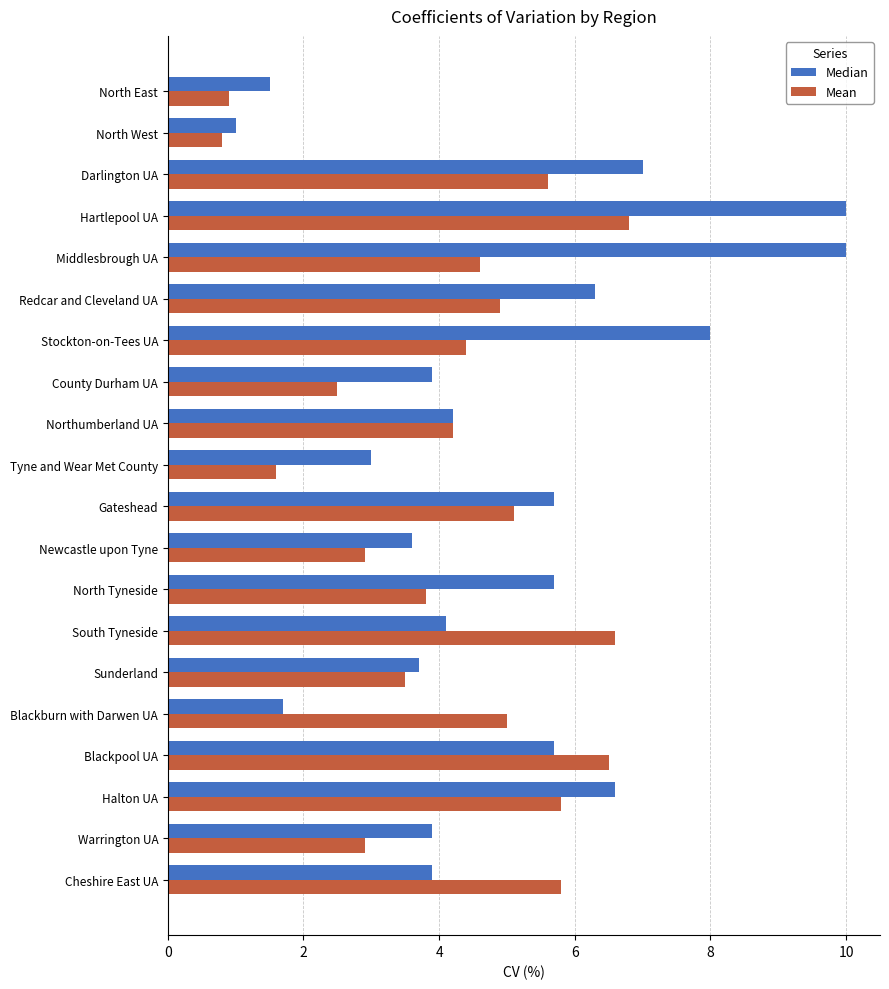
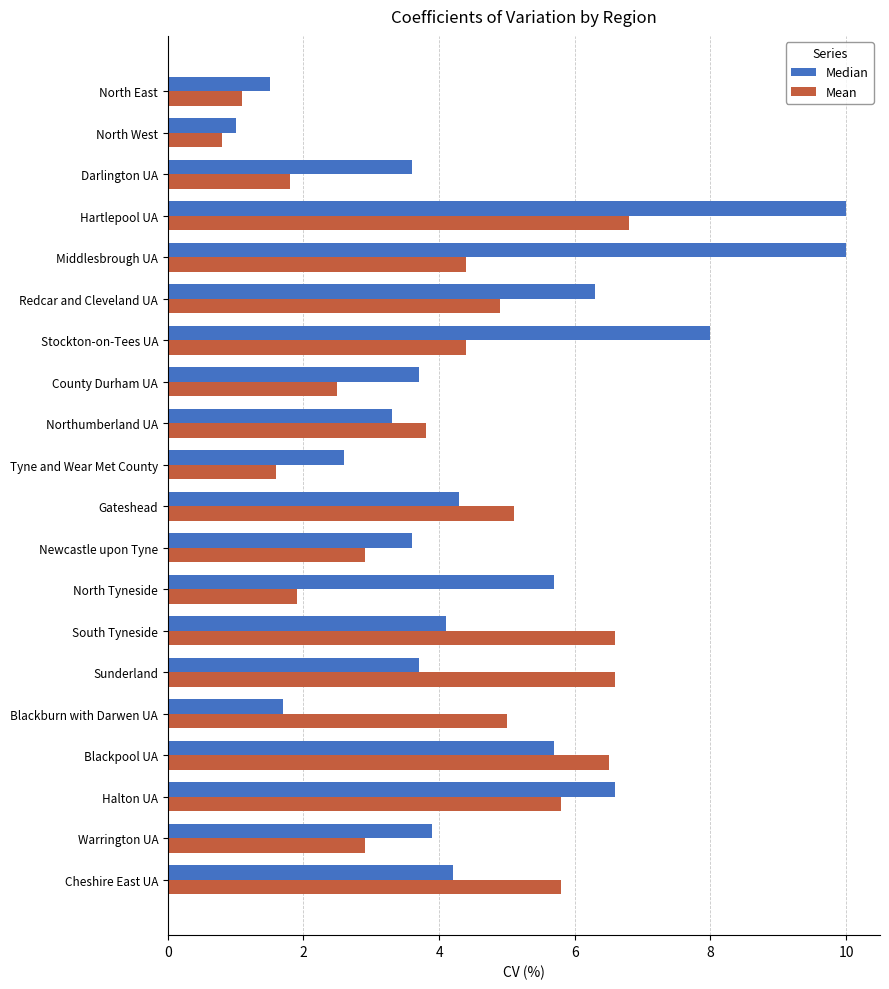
Mean, North East: 0.9 -> 1.1
Median, Darlington UA: 7.0 -> 3.6
Mean, Darlington UA: 5.6 -> 1.8
Mean, Middlesbrough UA: 4.6 -> 4.4
Median, County Durham UA: 3.9 -> 3.7
Median, Northumberland UA: 4.2 -> 3.3
Mean, Northumberland UA: 4.2 -> 3.8
Median, Tyne and Wear Met County: 3.0 -> 2.6
Median, Gateshead: 5.7 -> 4.3
Mean, North Tyneside: 3.8 -> 1.9
Mean, Sunderland: 3.5 -> 6.6
Median, Cheshire East UA: 3.9 -> 4.2
